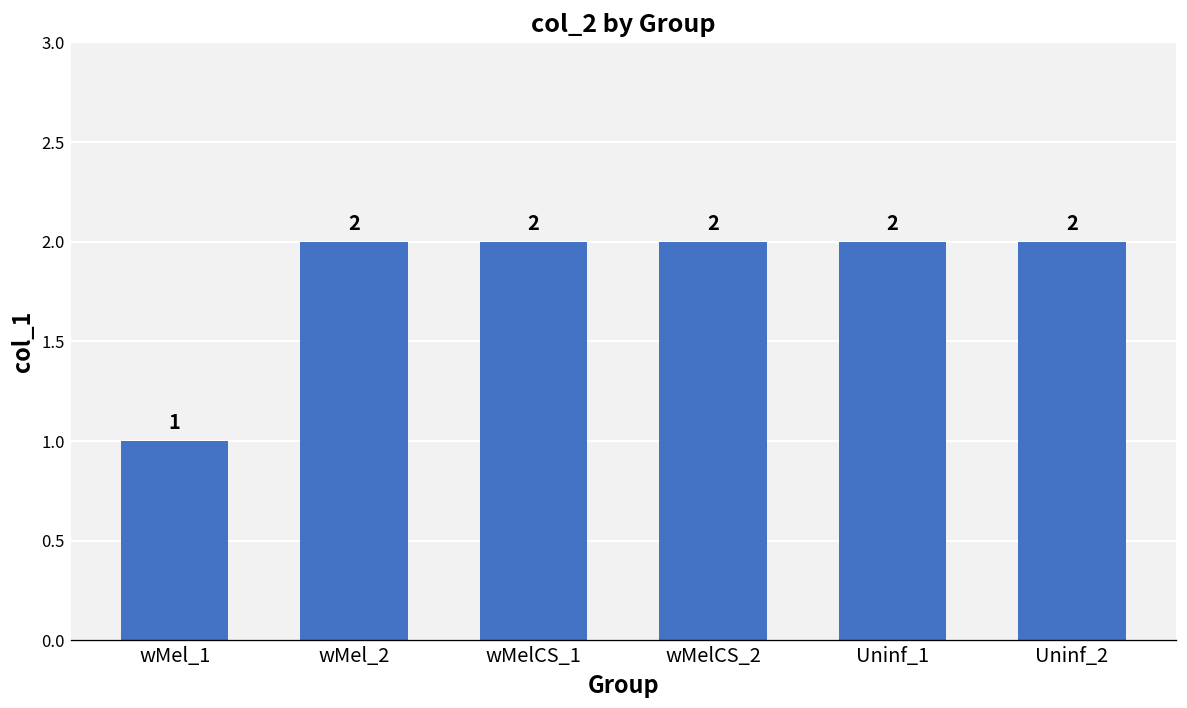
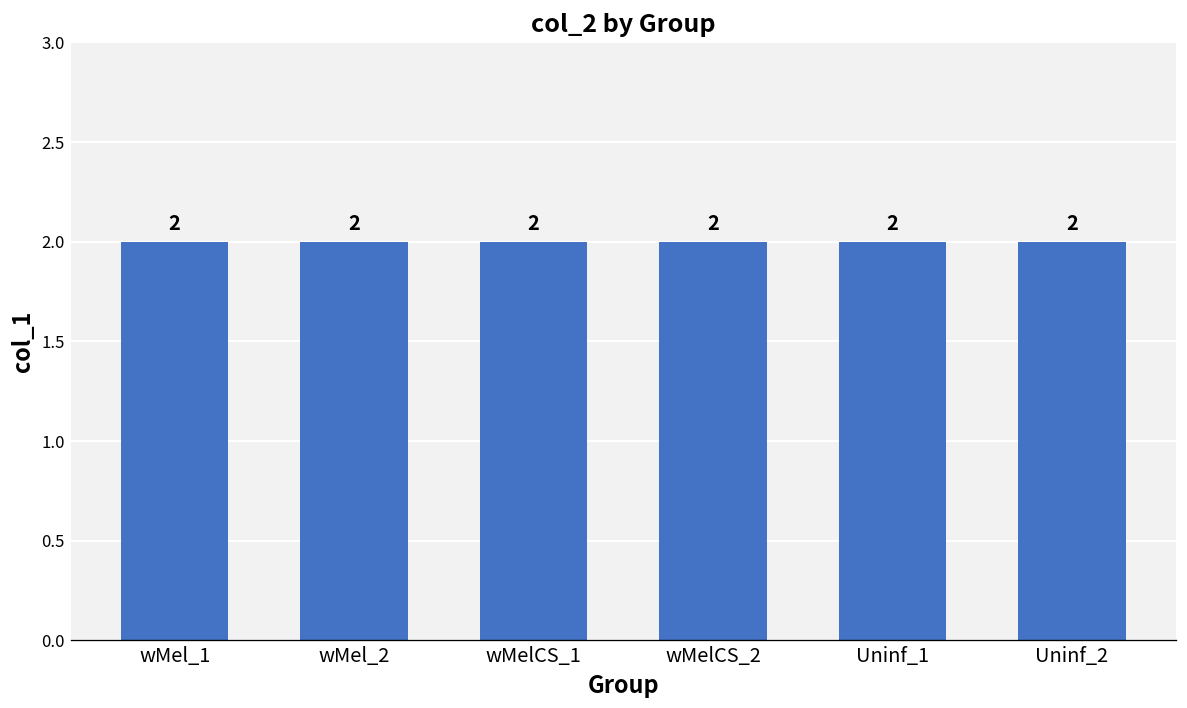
wMel_1: 1 -> 2
